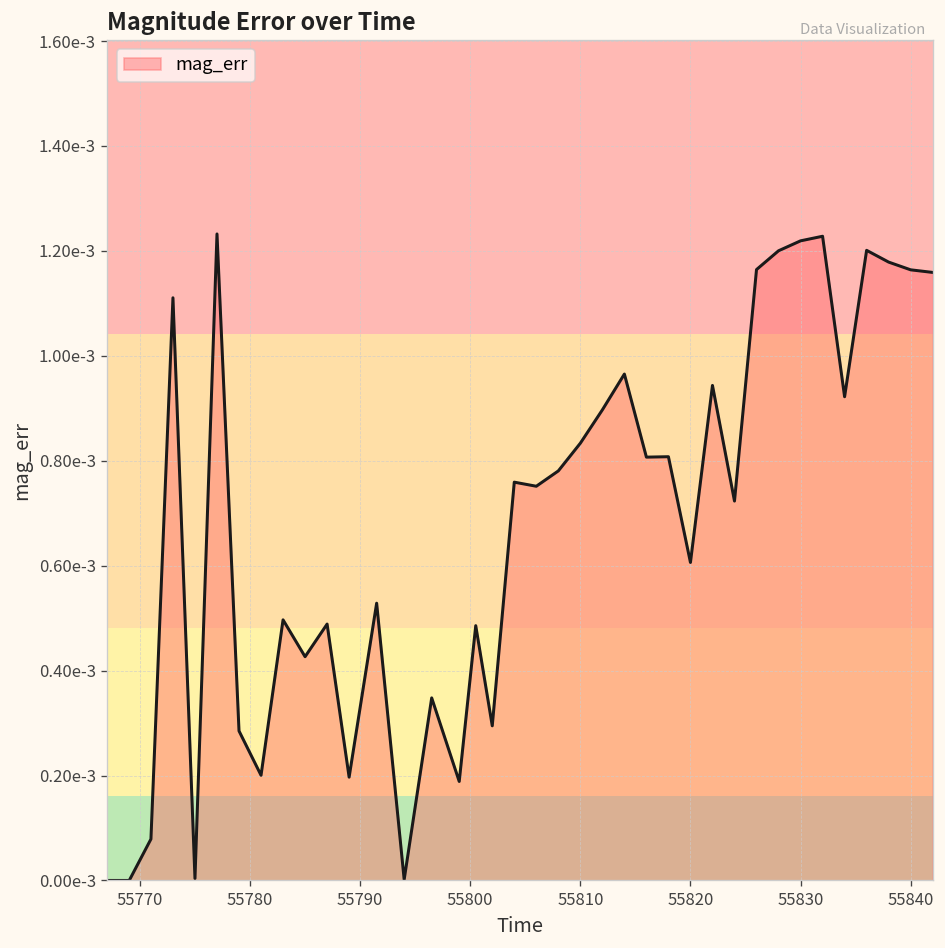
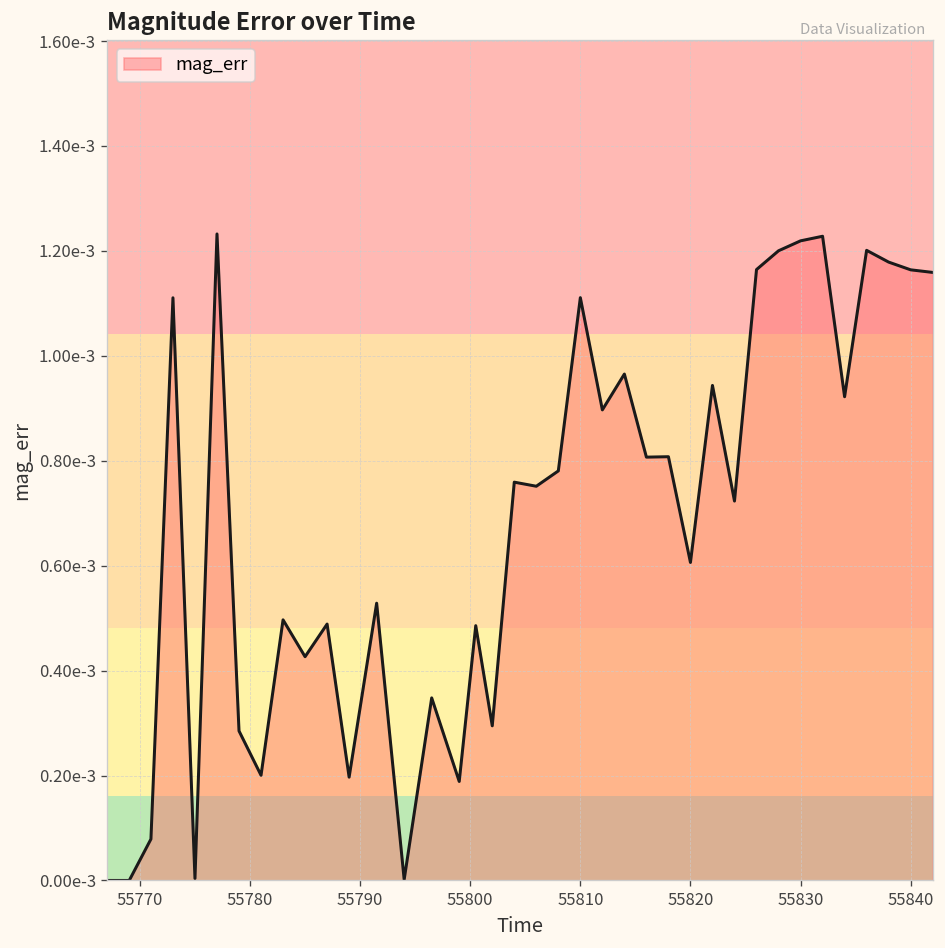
55810: 0.00083 -> 0.00111
